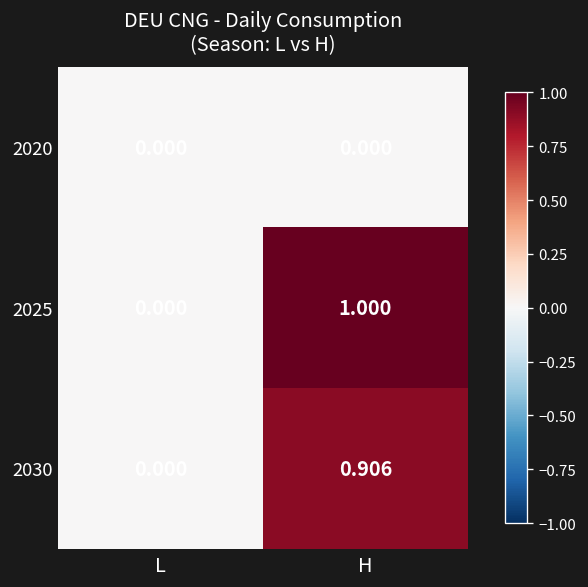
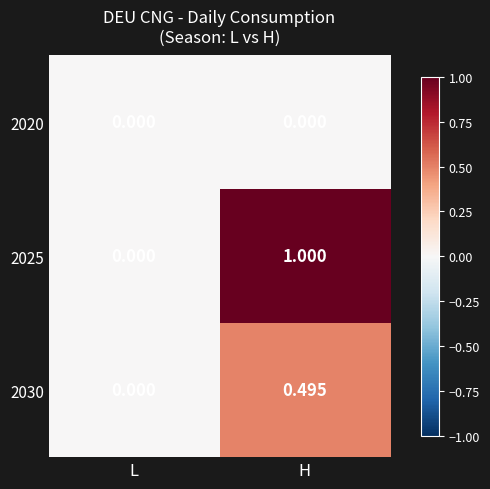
2030, H: 0.906 -> 0.495
